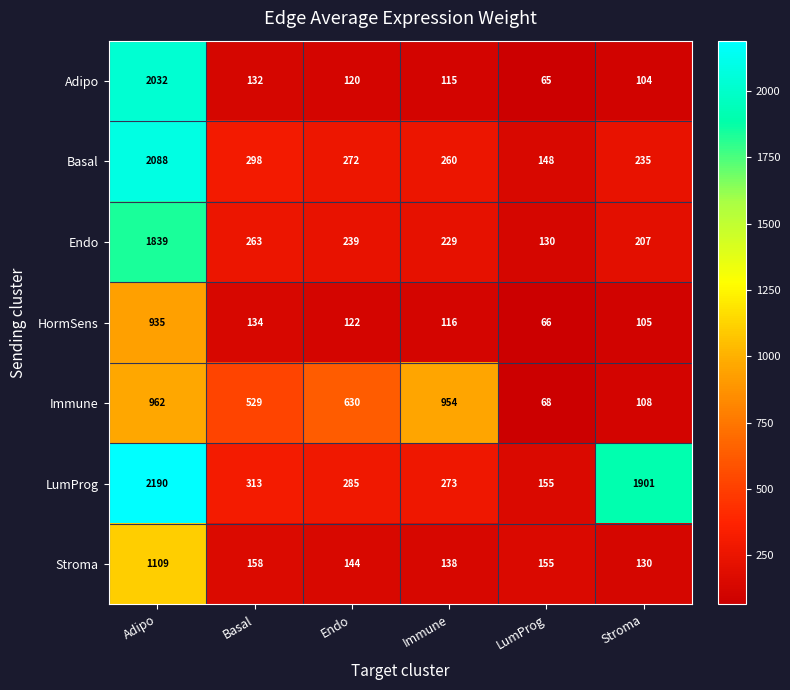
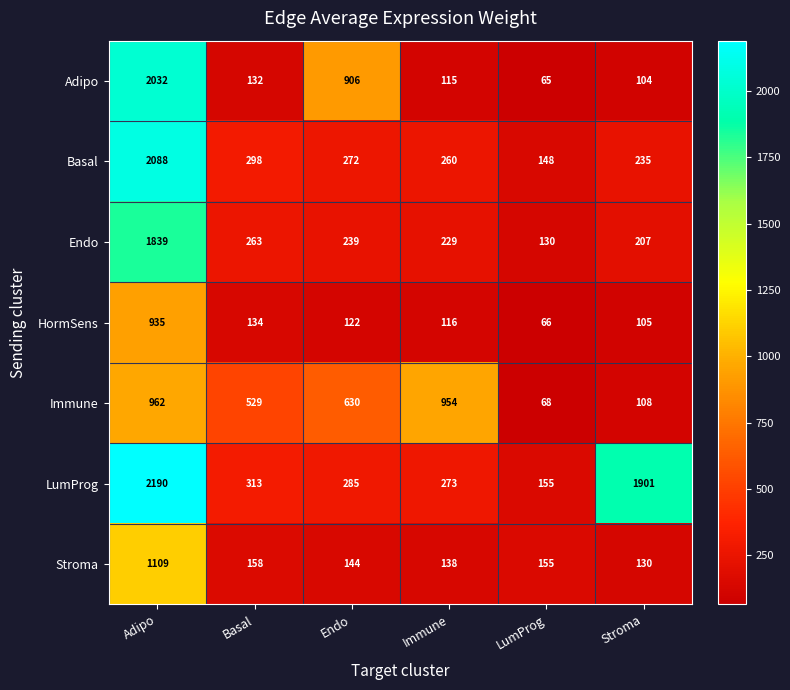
Adipo, Endo: 120 -> 906
